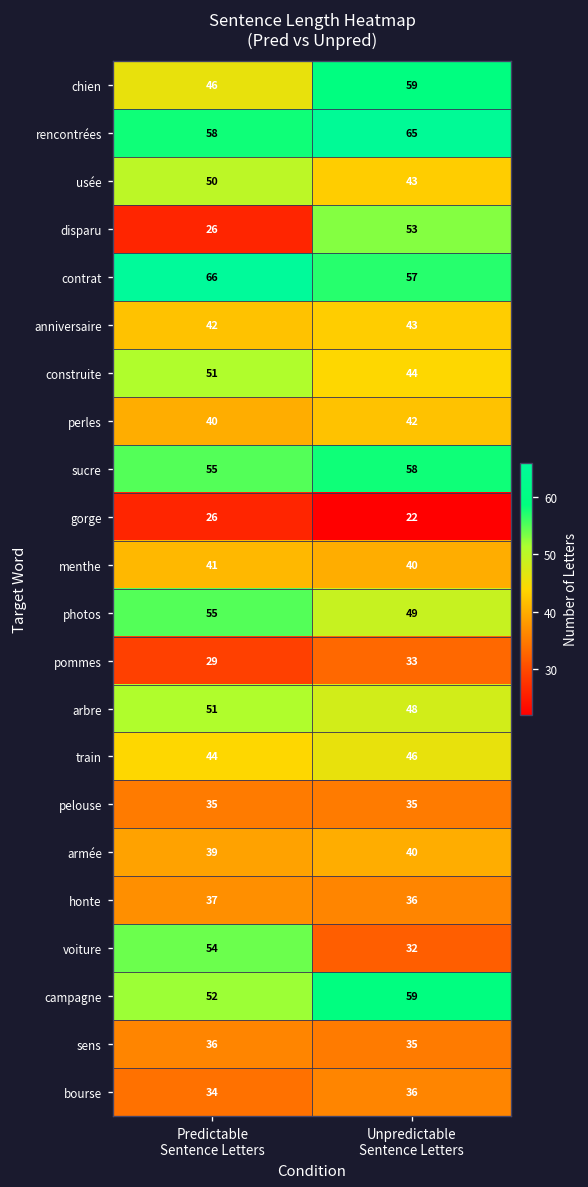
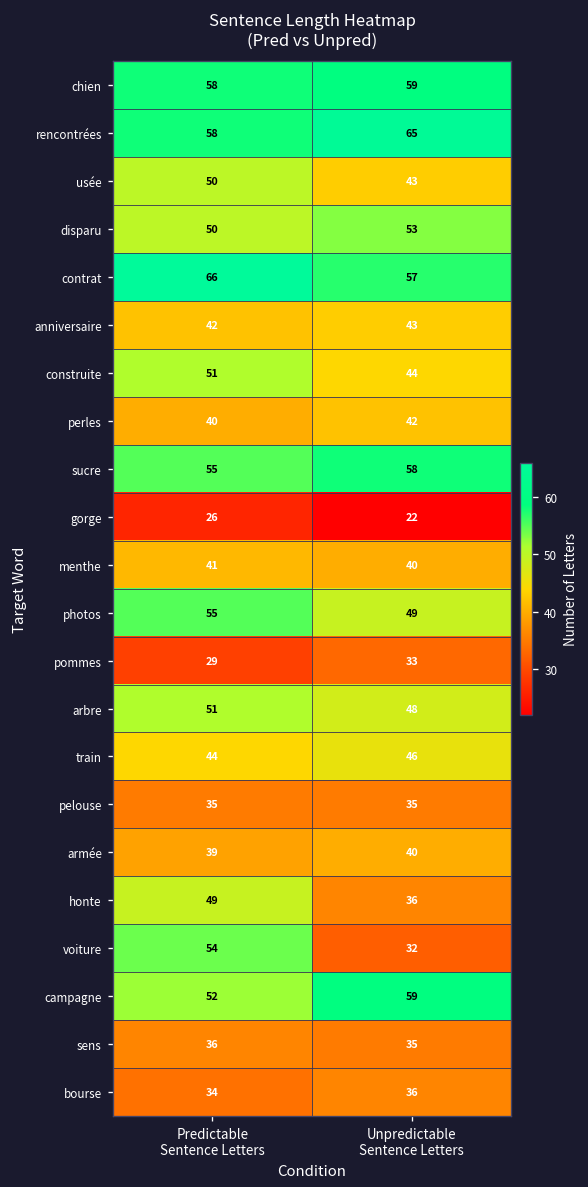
chien, Predictable Sentence Letters: 46 -> 58
disparu, Predictable Sentence Letters: 26 -> 50
honte, Predictable Sentence Letters: 37 -> 49
